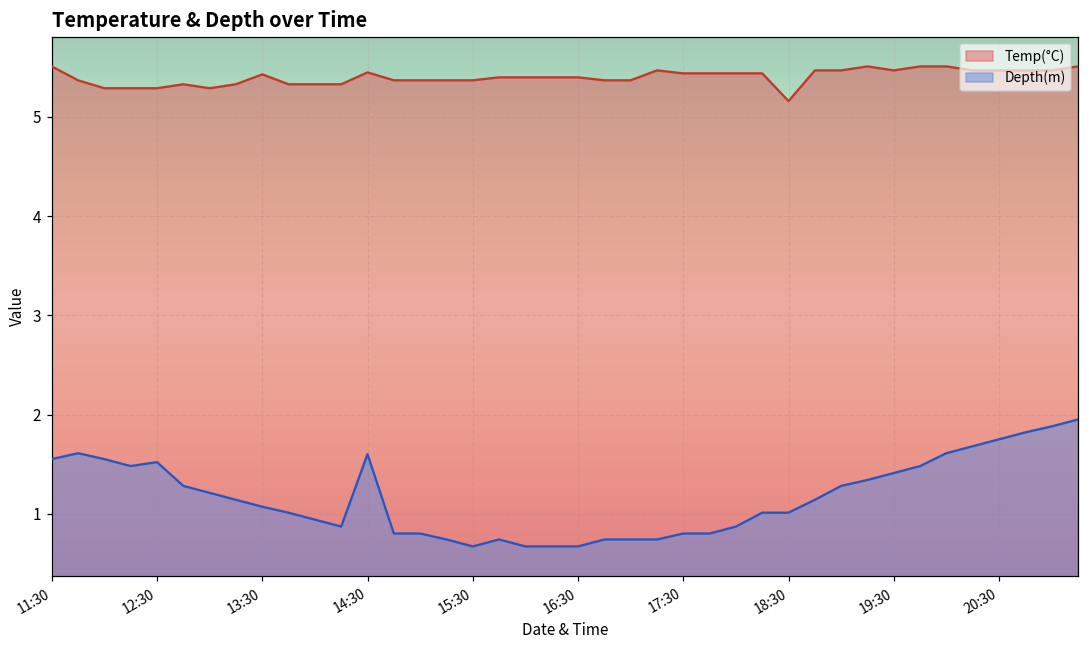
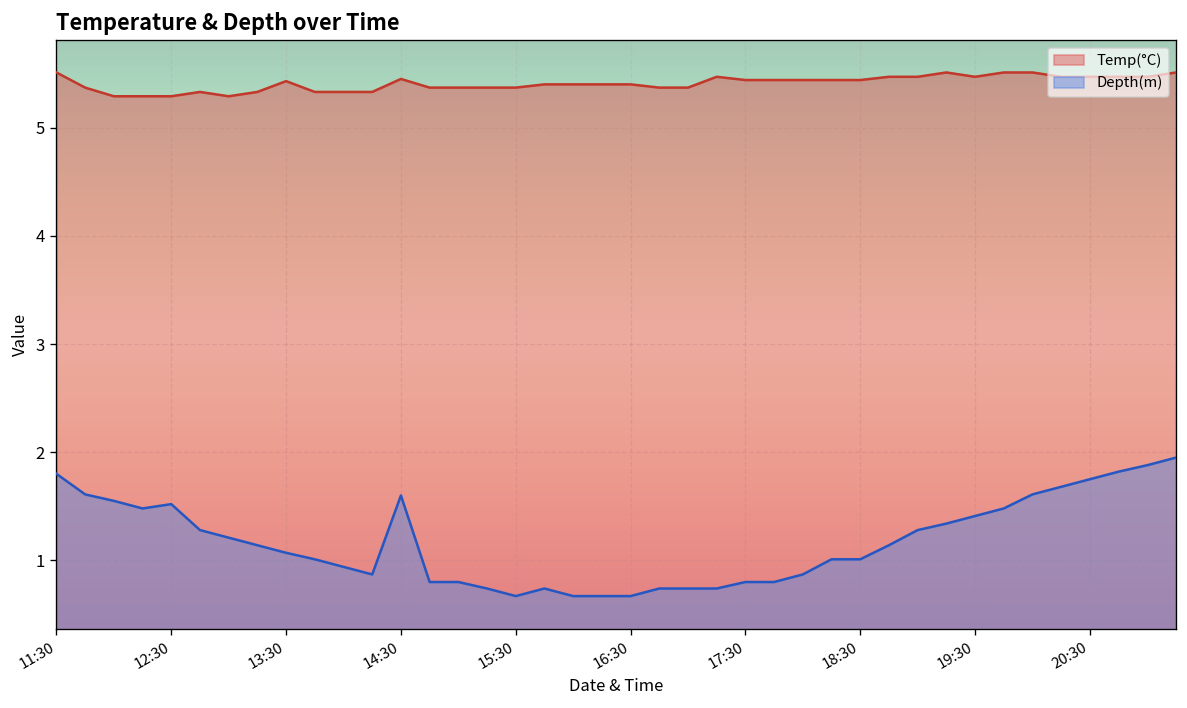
Depth(m), 11:30: 1.6 -> 1.8
Temp(°C), 18:30: 5.2 -> 5.4
